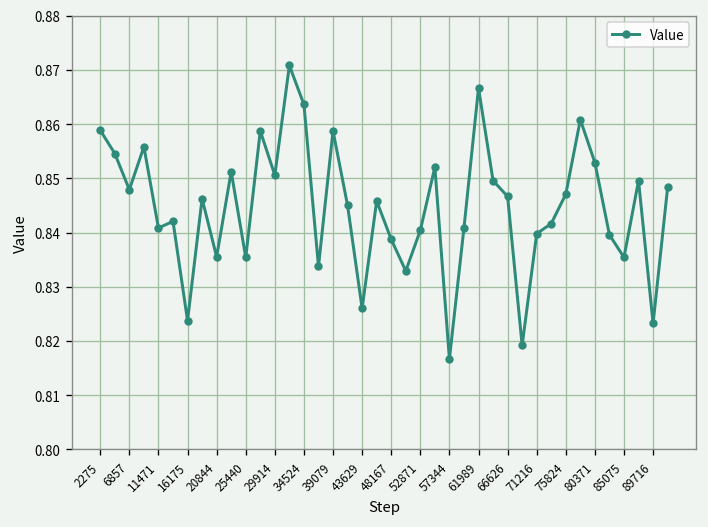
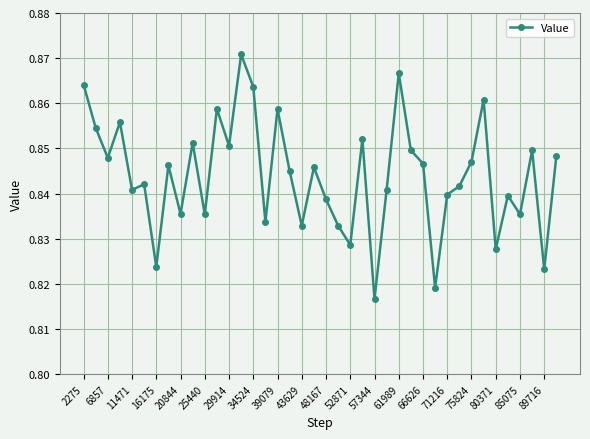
2275: 0.859 -> 0.864
43629: 0.826 -> 0.833
52871: 0.840 -> 0.829
80371: 0.853 -> 0.828
